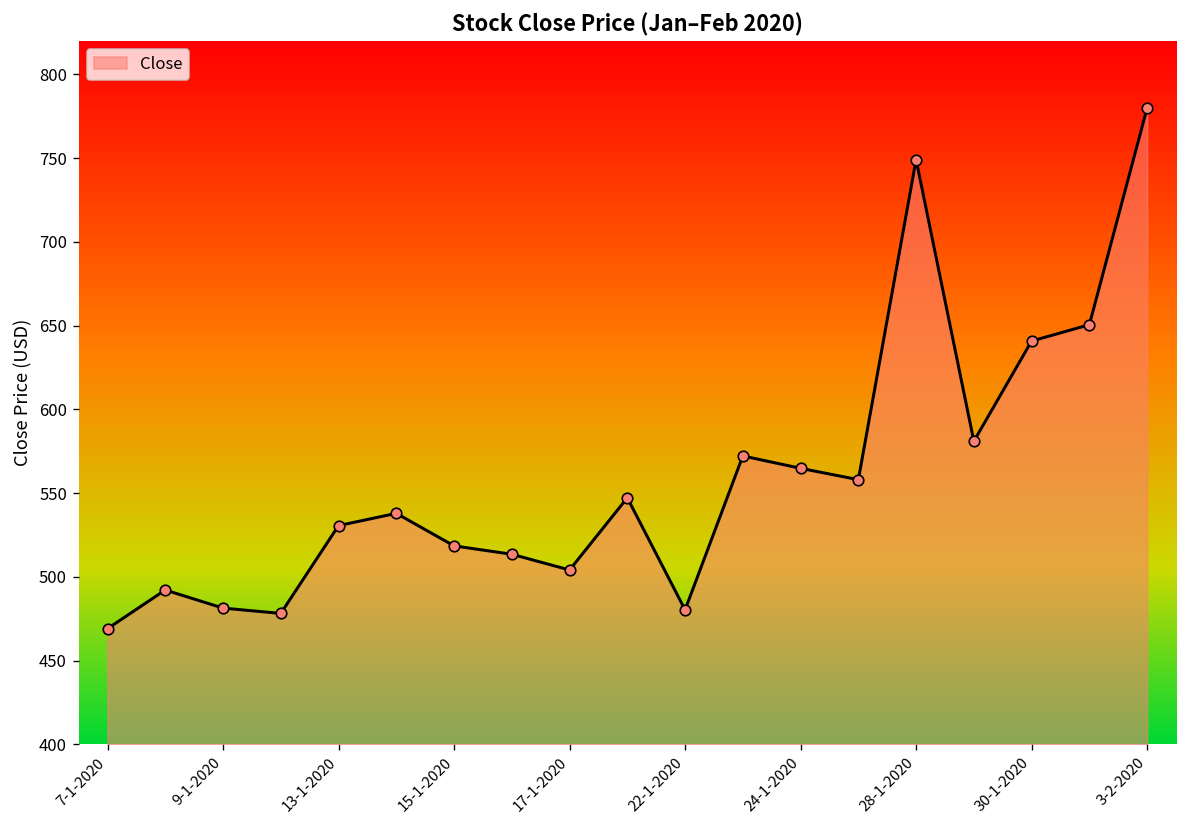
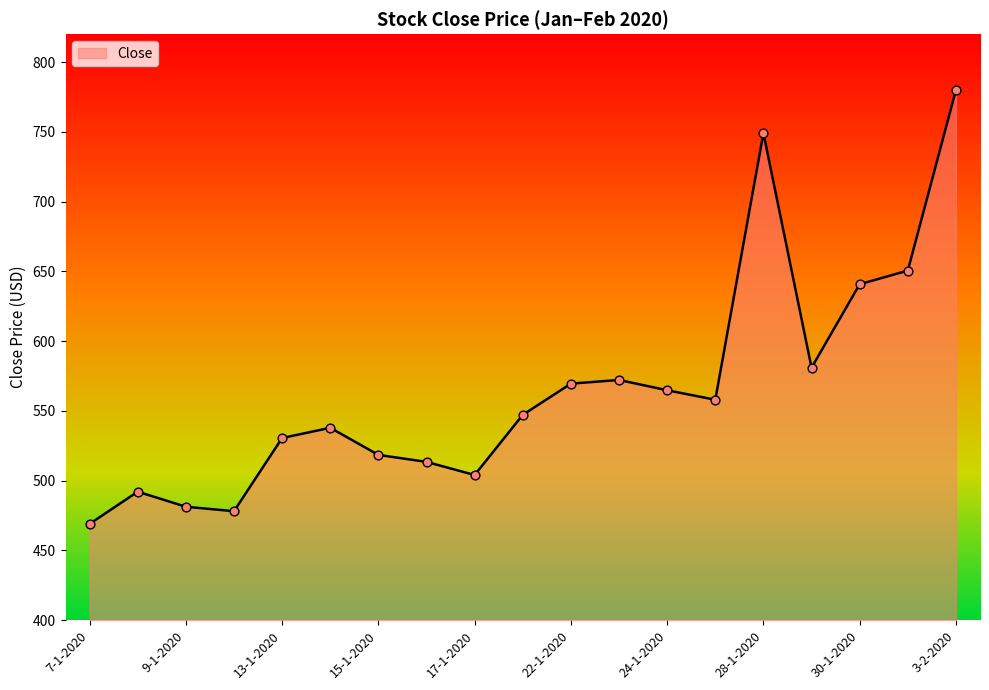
22-1-2020: 480 -> 570
